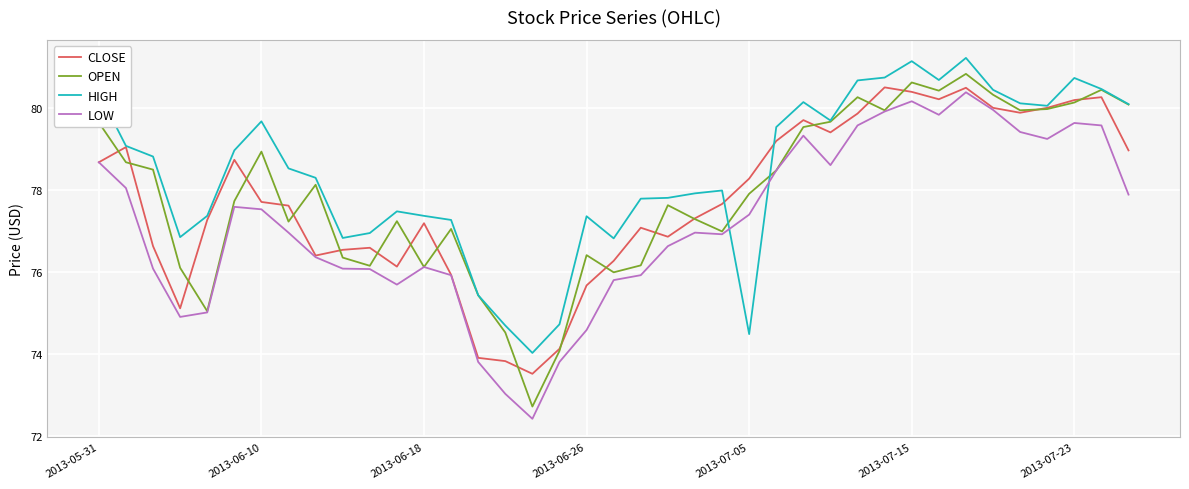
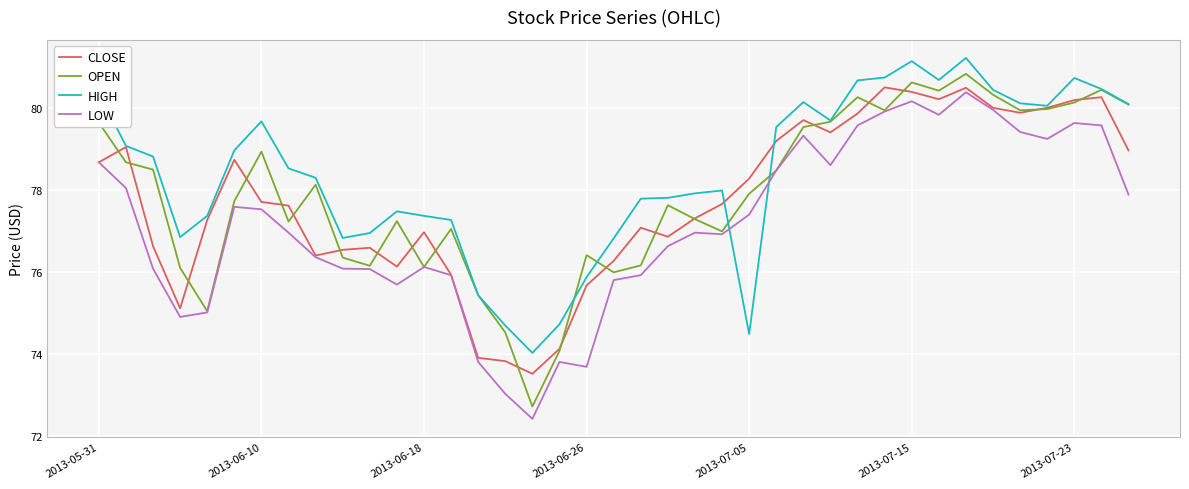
CLOSE, 2013-06-18: 77.2 -> 77.0
HIGH, 2013-06-26: 77.4 -> 75.9
LOW, 2013-06-26: 74.6 -> 73.7
